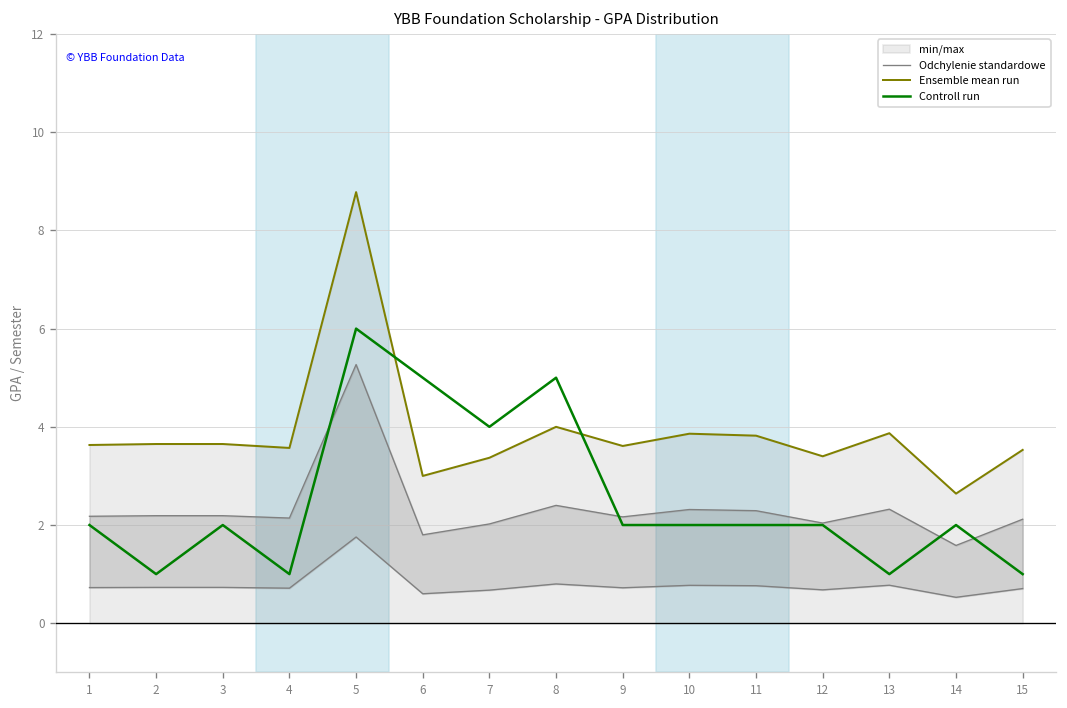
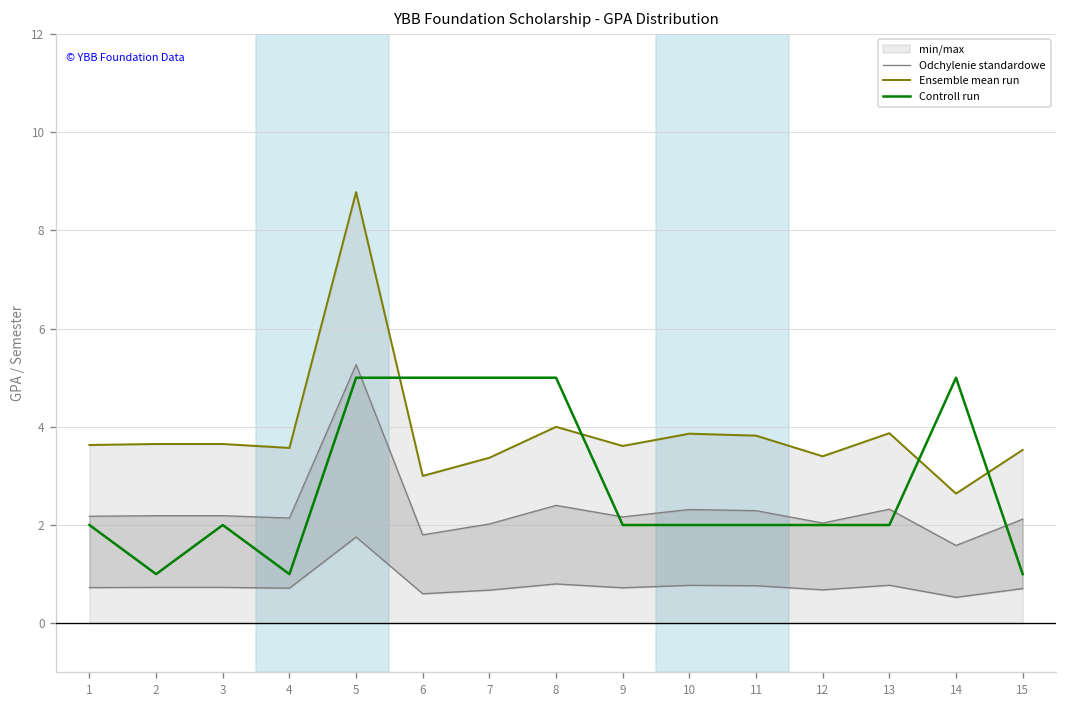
Controll run, 5: 6 -> 5
Controll run, 7: 4 -> 5
Controll run, 13: 1 -> 2
Controll run, 14: 2 -> 5
